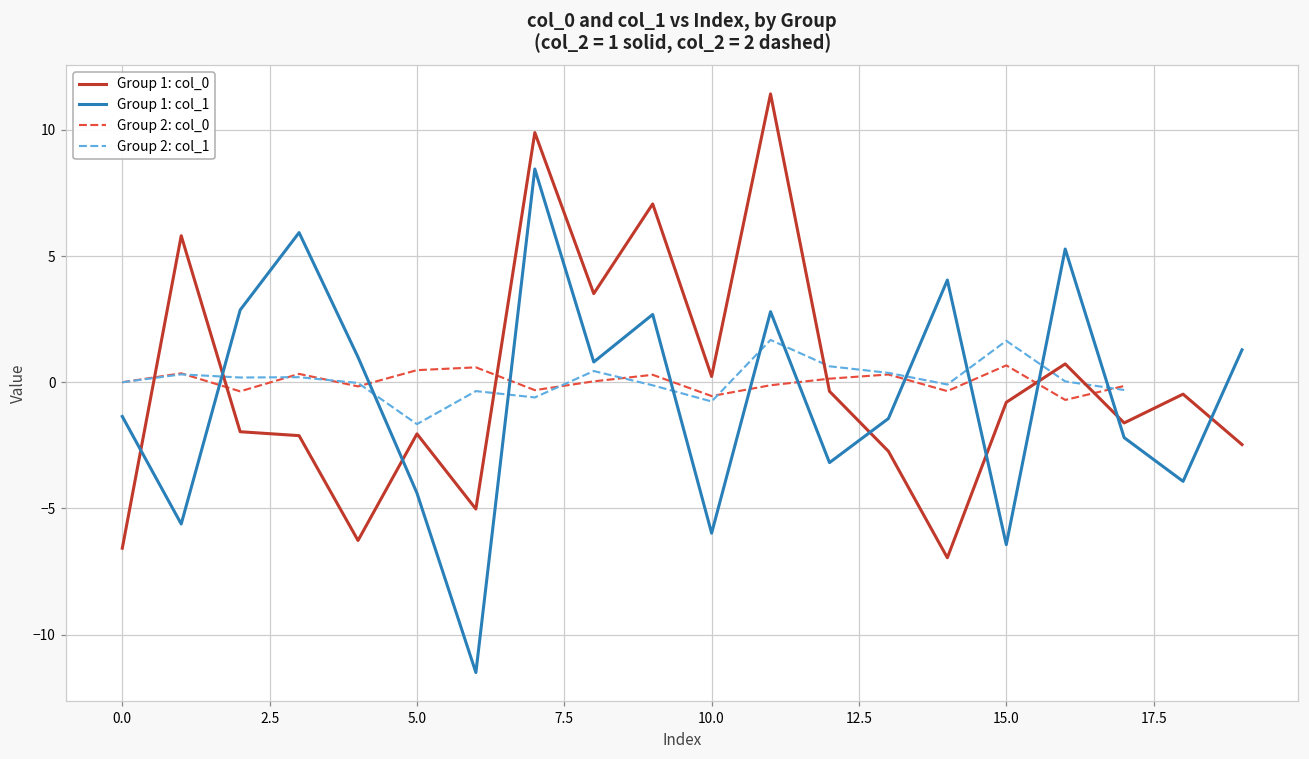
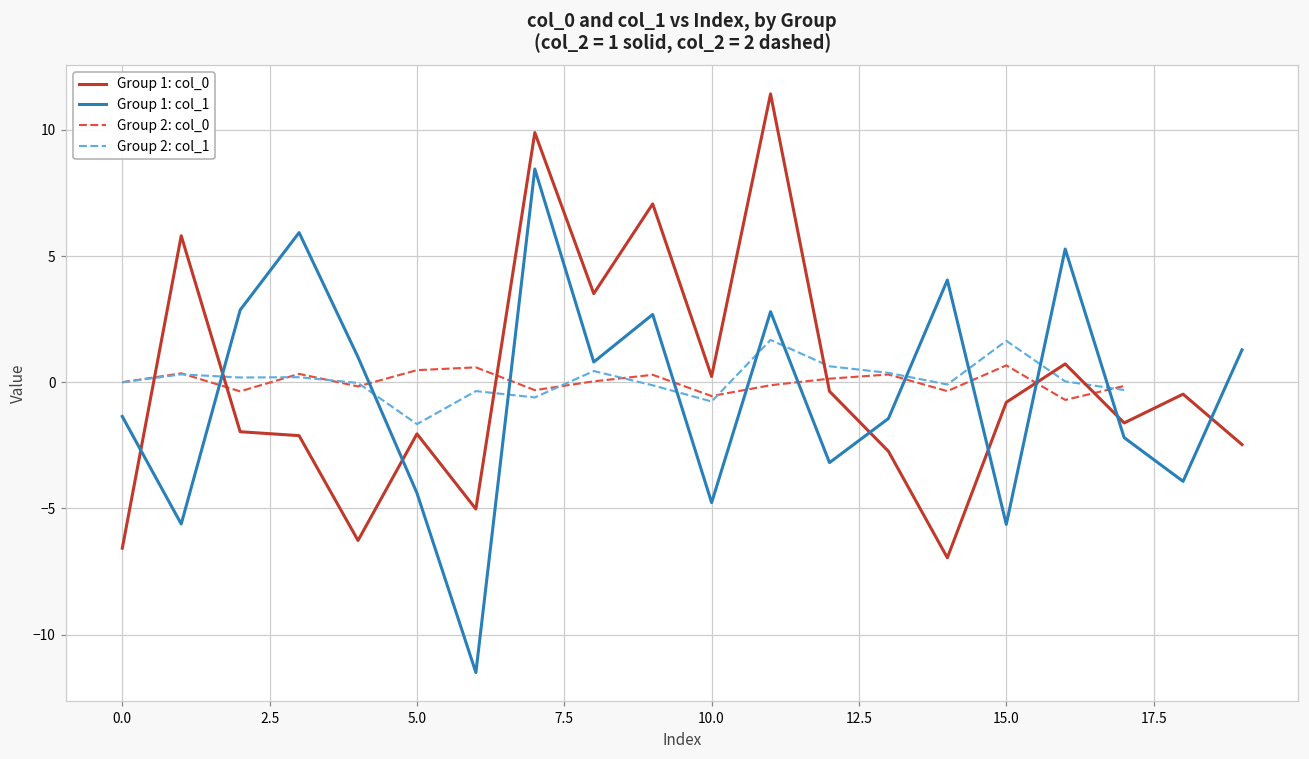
Group 1: col_1, 10.0: -6.0 -> -4.8
Group 1: col_1, 15.0: -6.4 -> -5.6
